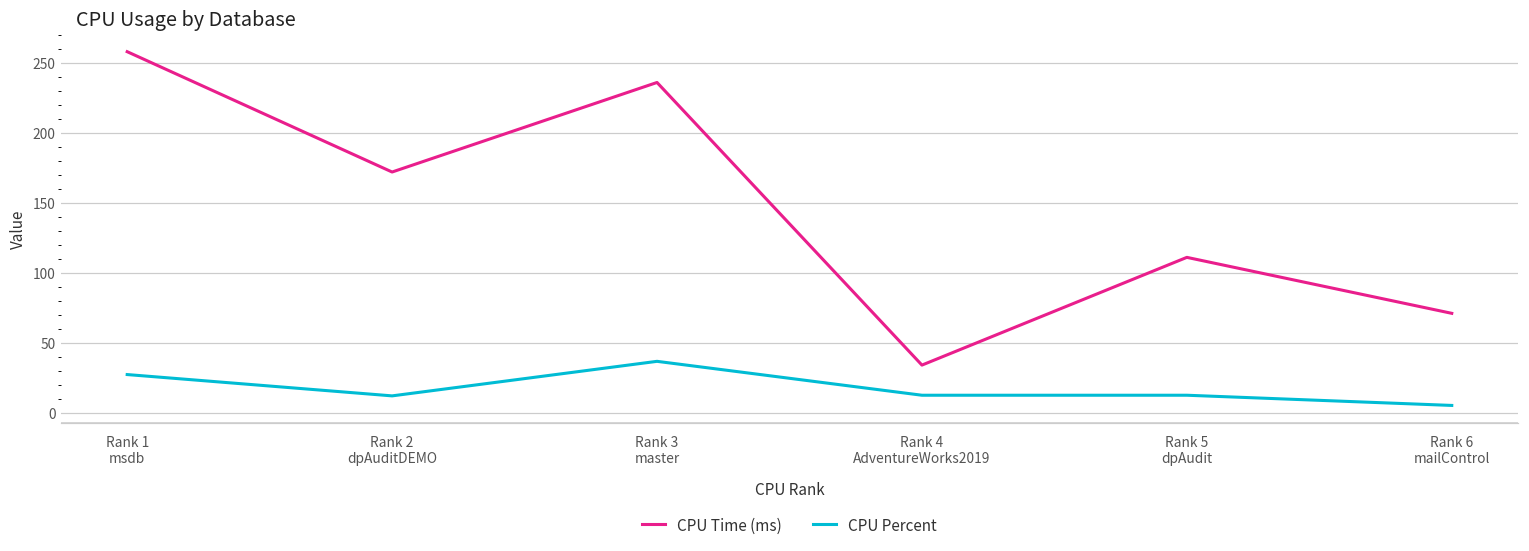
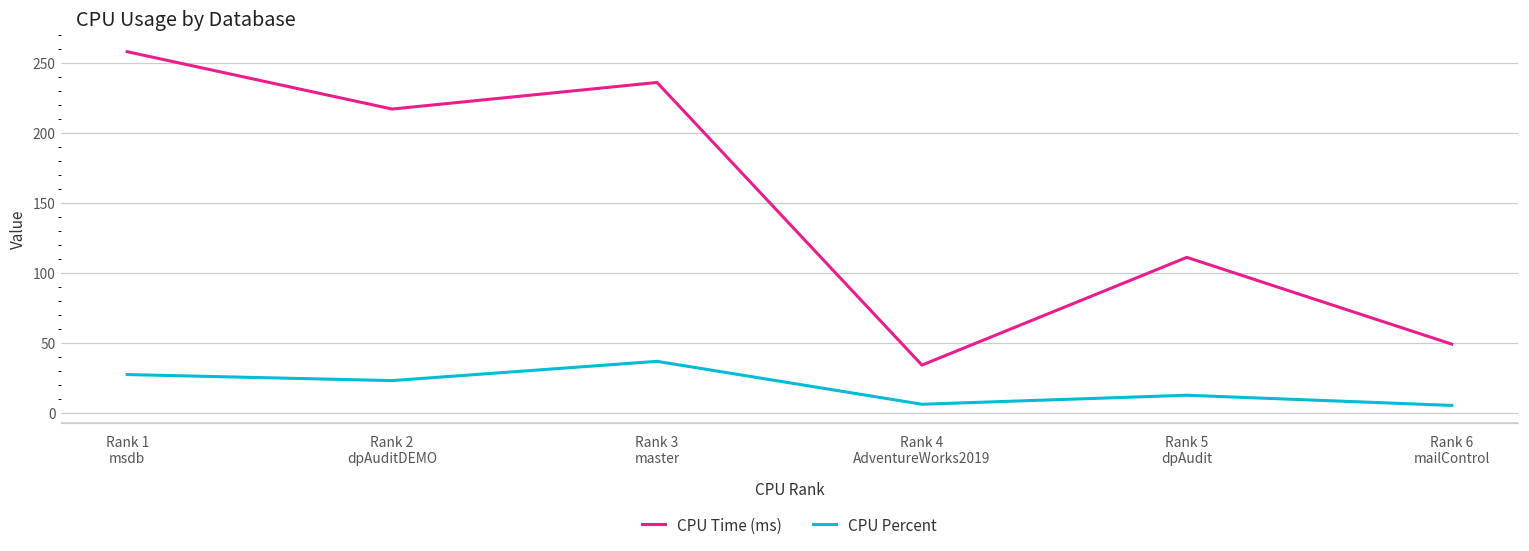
CPU Time (ms), Rank 2 dpAuditDEMO: 172 -> 217
CPU Percent, Rank 2 dpAuditDEMO: 12 -> 23
CPU Percent, Rank 4 AdventureWorks2019: 12 -> 6
CPU Time (ms), Rank 6 mailControl: 71 -> 49
